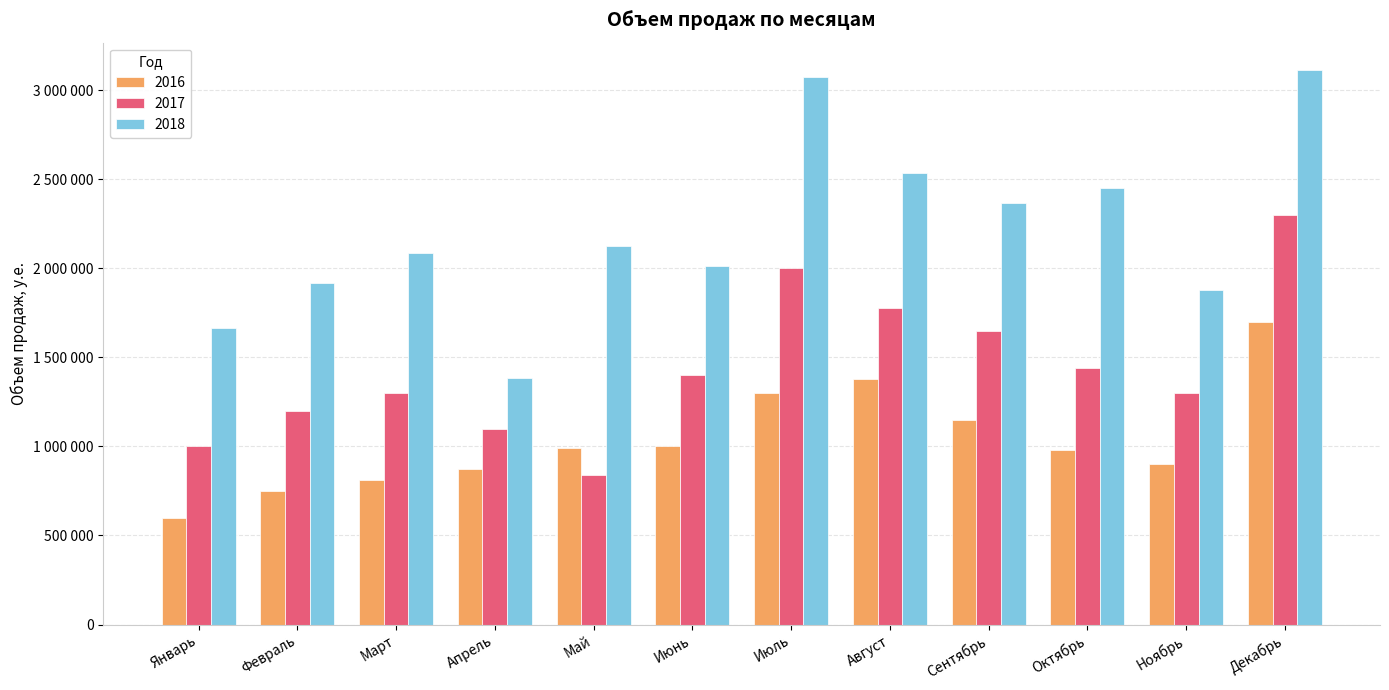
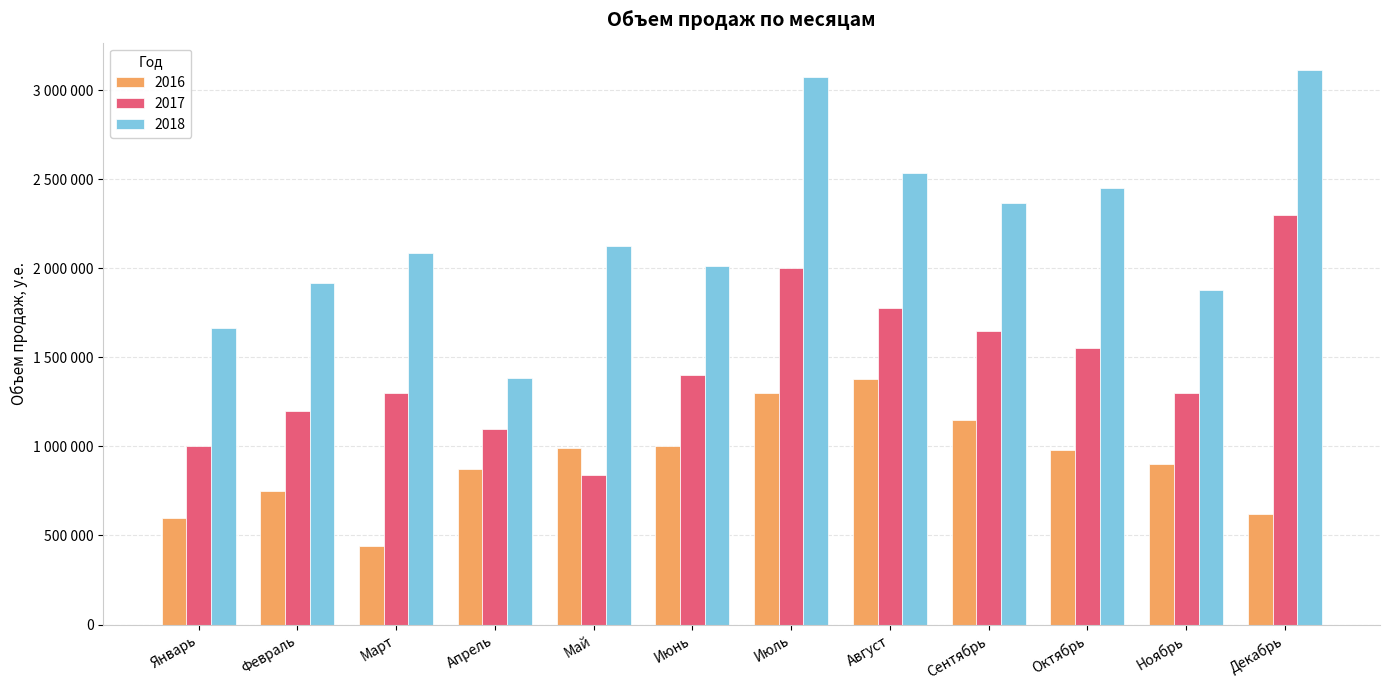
2016, Март: 810000 -> 440000
2017, Октябрь: 1440000 -> 1550000
2016, Декабрь: 1700000 -> 620000
